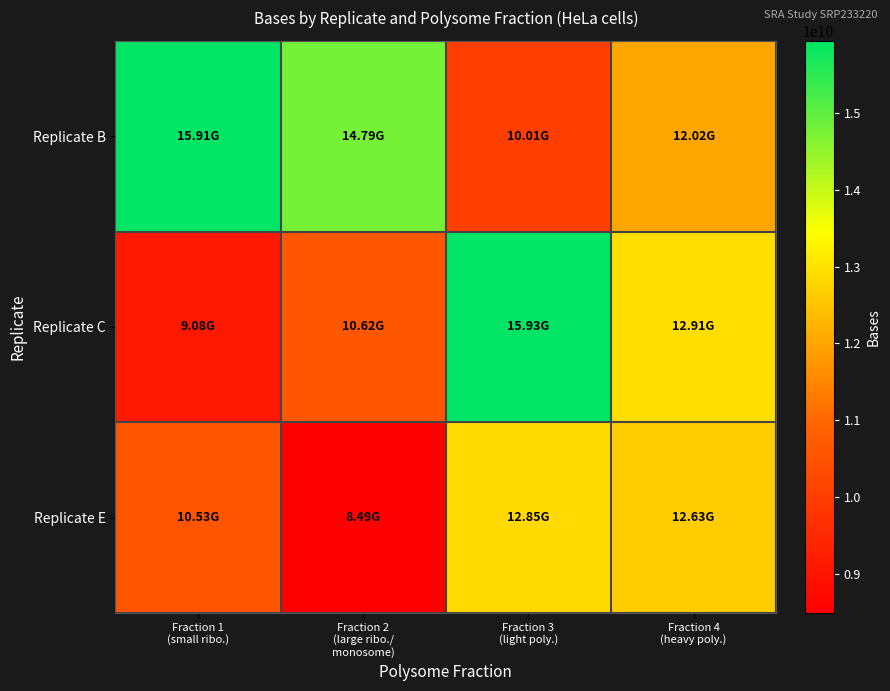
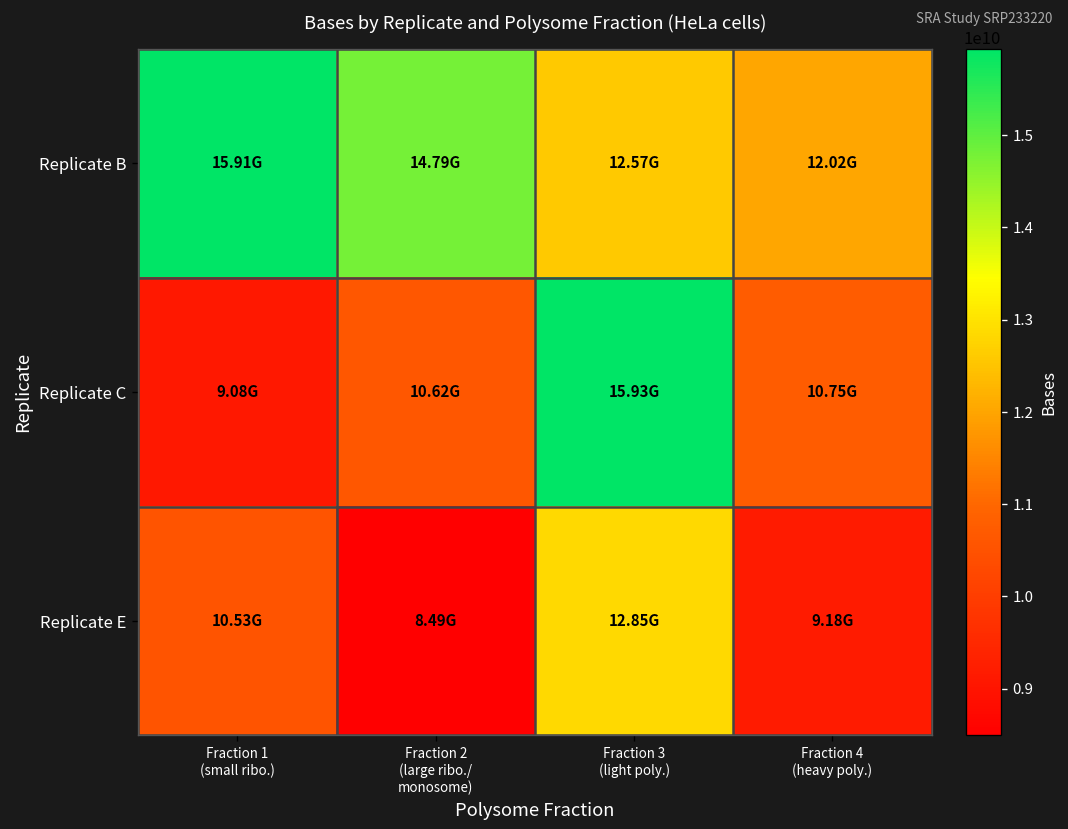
Replicate B, Fraction 3 (light poly.): 10.01G -> 12.57G
Replicate C, Fraction 4 (heavy poly.): 12.91G -> 10.75G
Replicate E, Fraction 4 (heavy poly.): 12.63G -> 9.18G
